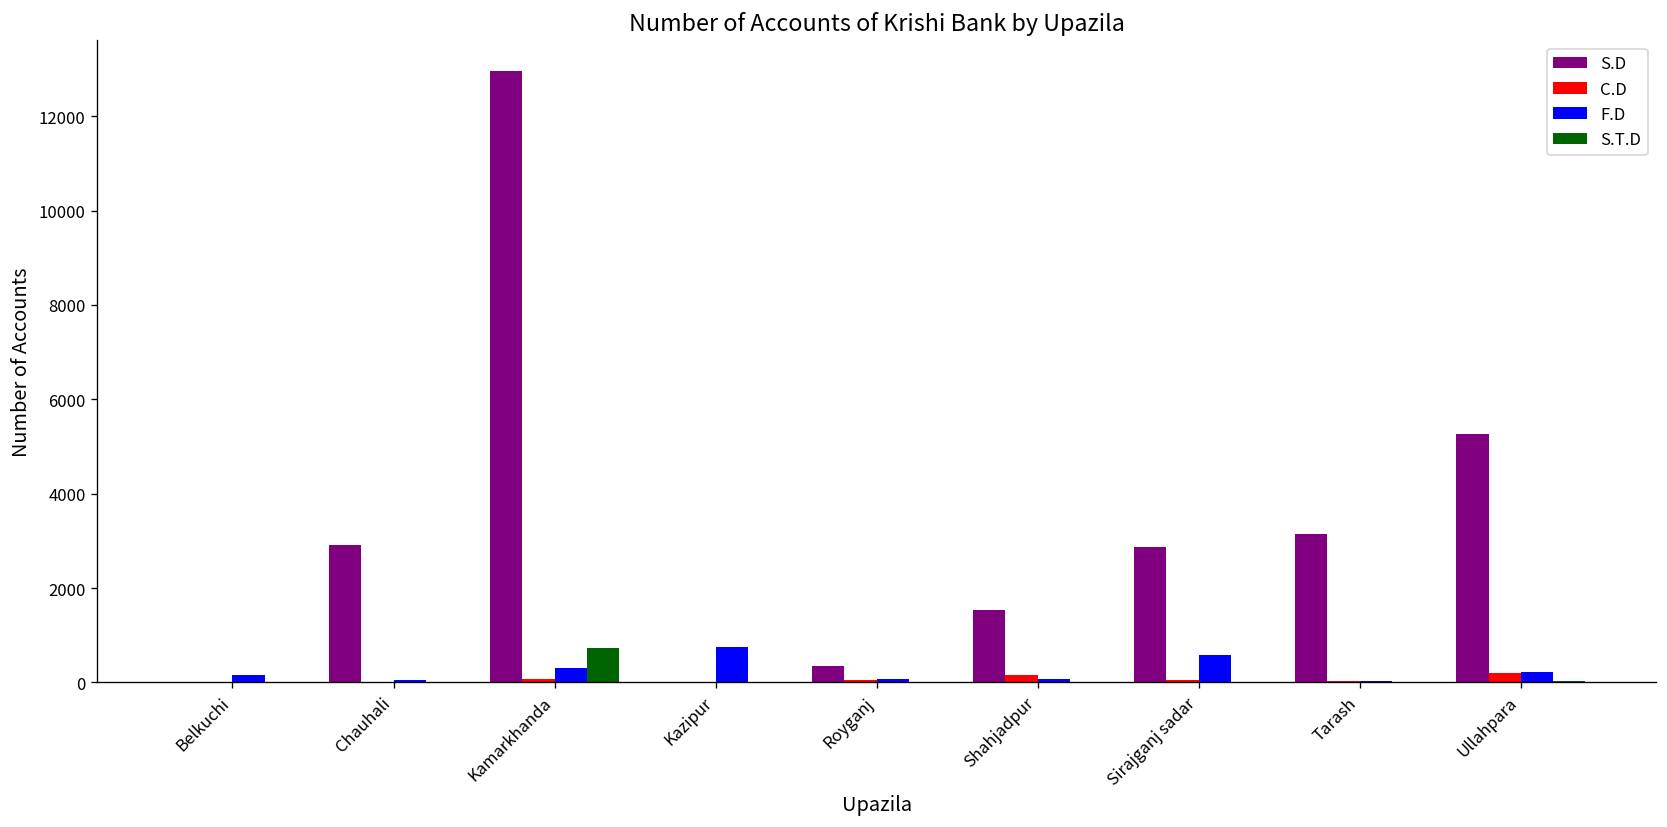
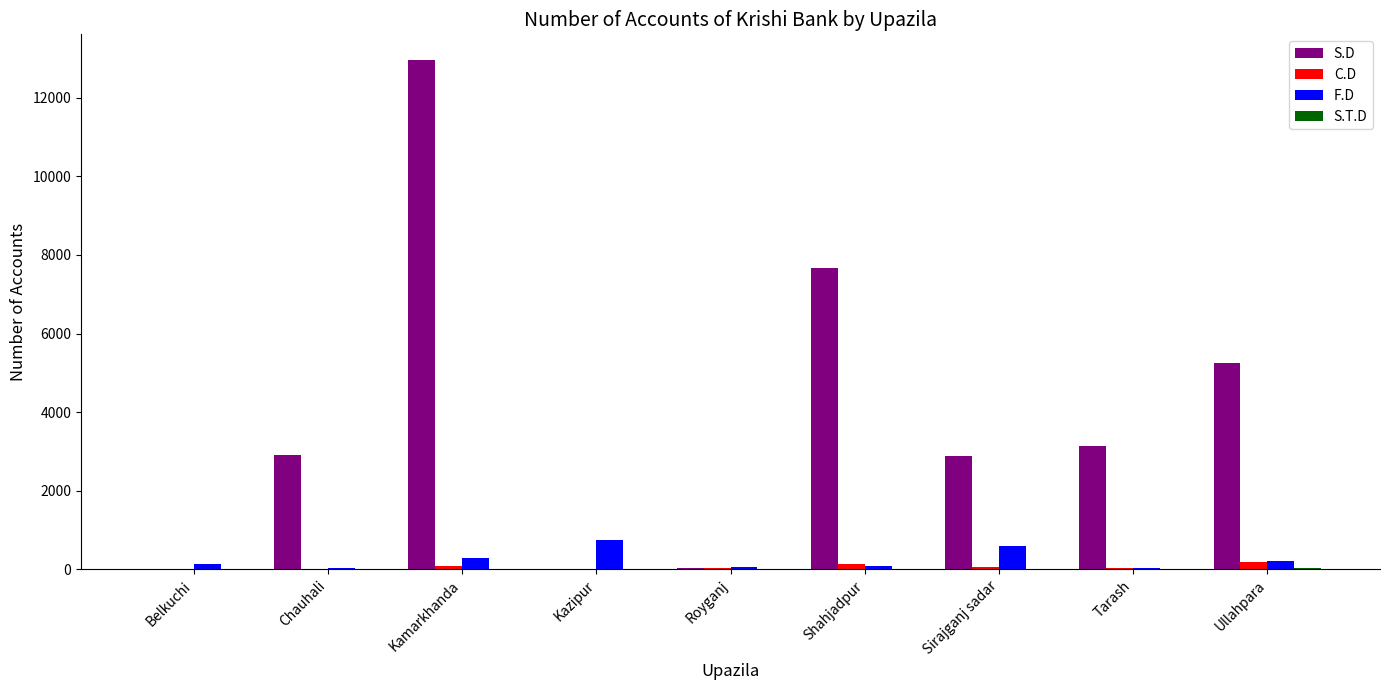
S.T.D, Kamarkhanda: 700 -> 0
S.D, Royganj: 300 -> 0
S.D, Shahjadpur: 1500 -> 7700
